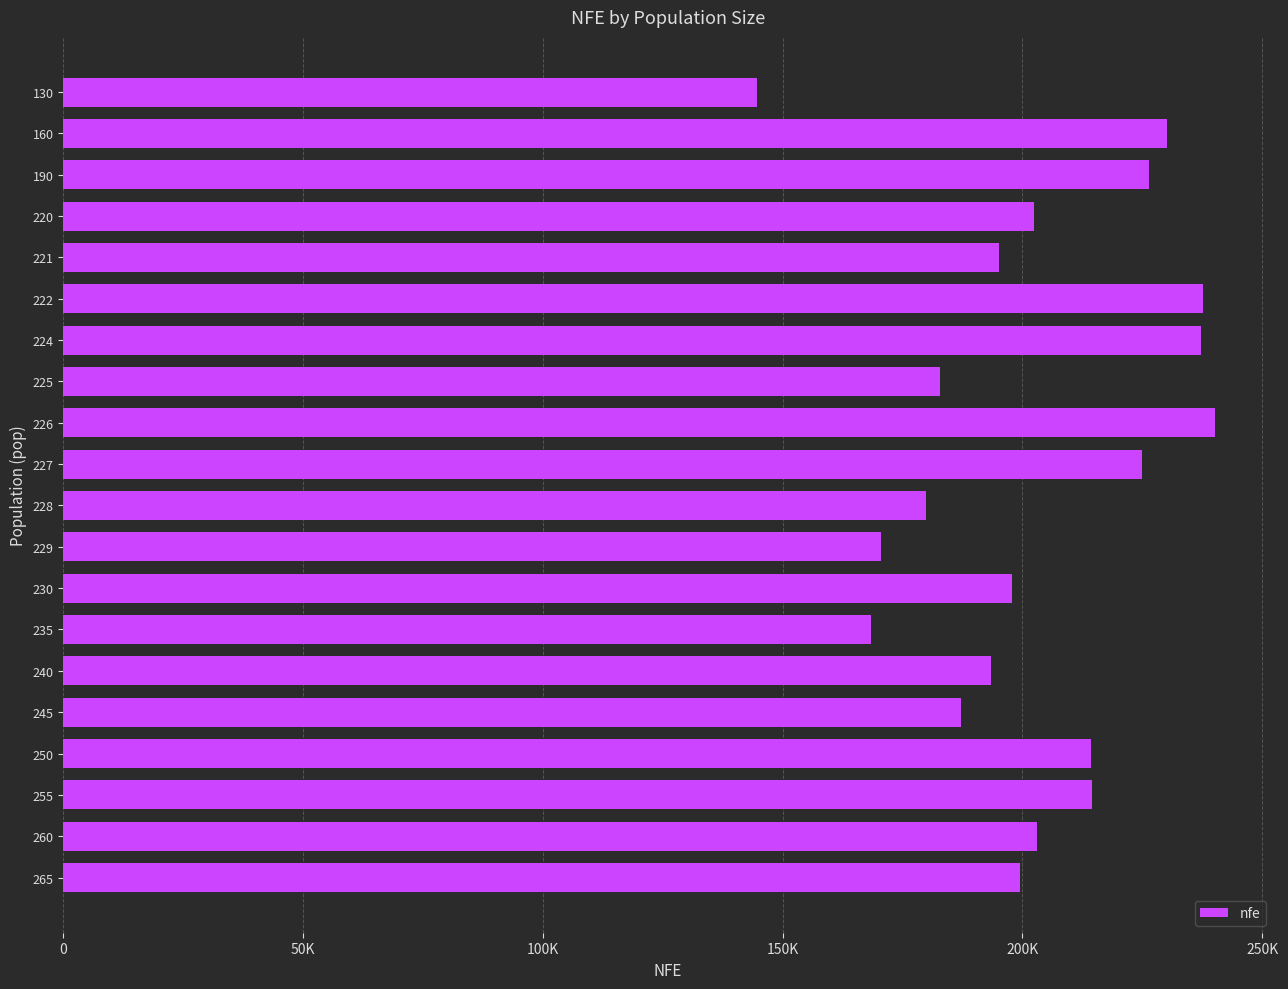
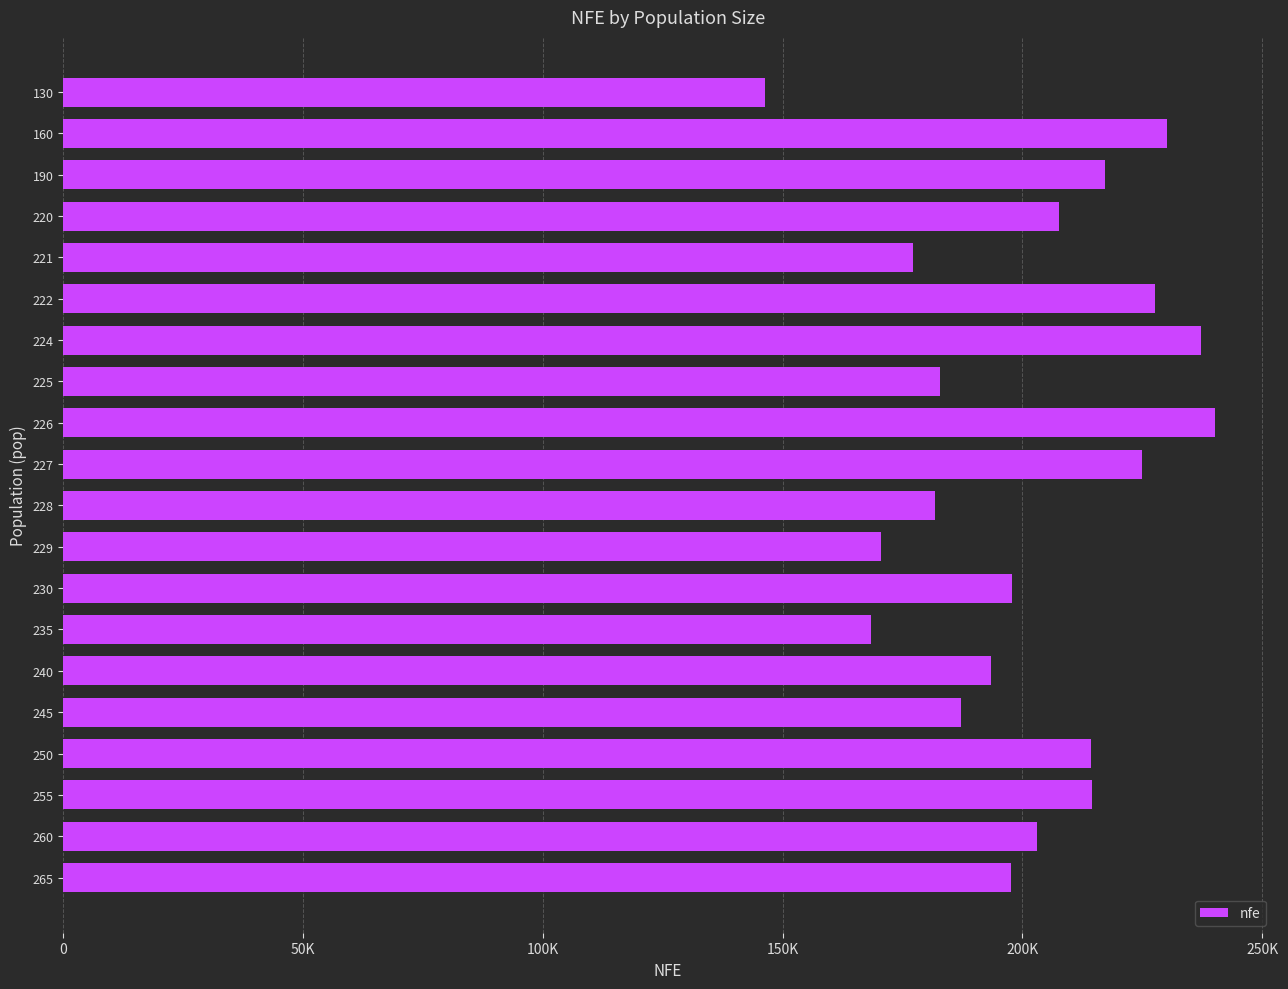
130: 145000 -> 146000
190: 226000 -> 217000
220: 202000 -> 208000
221: 195000 -> 177000
222: 238000 -> 228000
228: 180000 -> 182000
265: 200000 -> 198000
